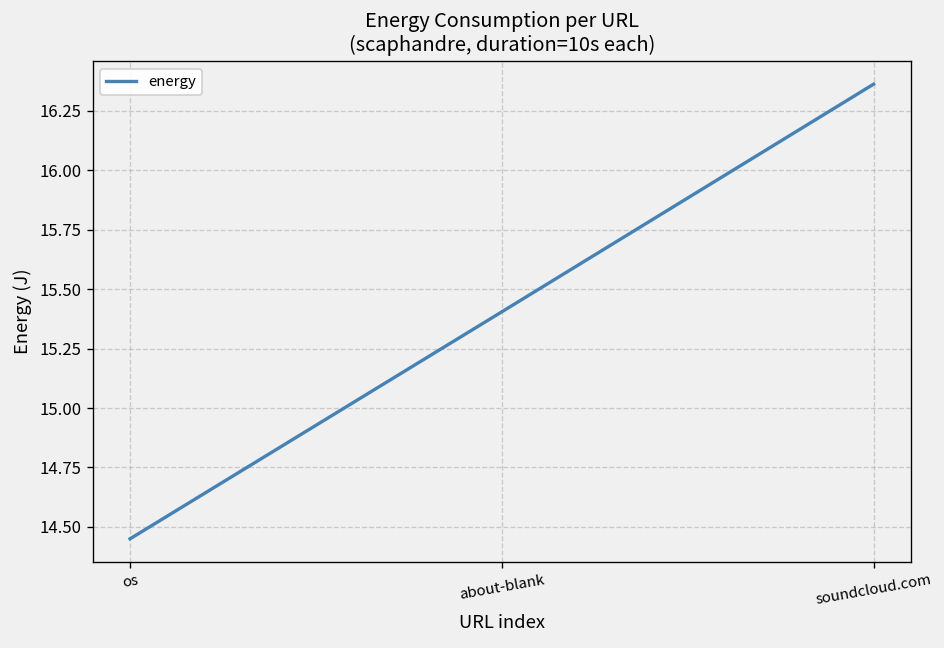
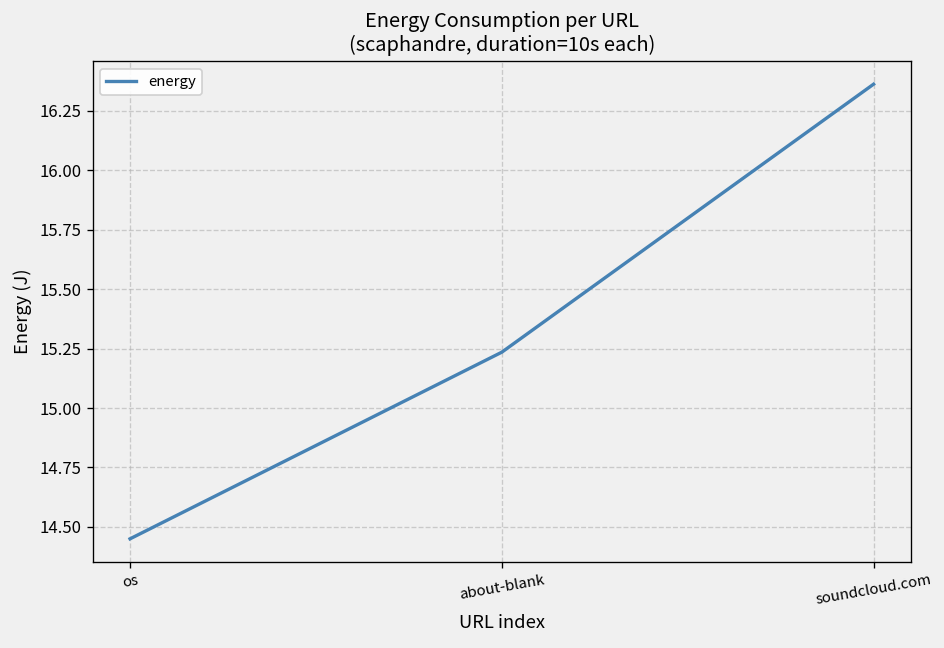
about-blank: 15.40 -> 15.23
